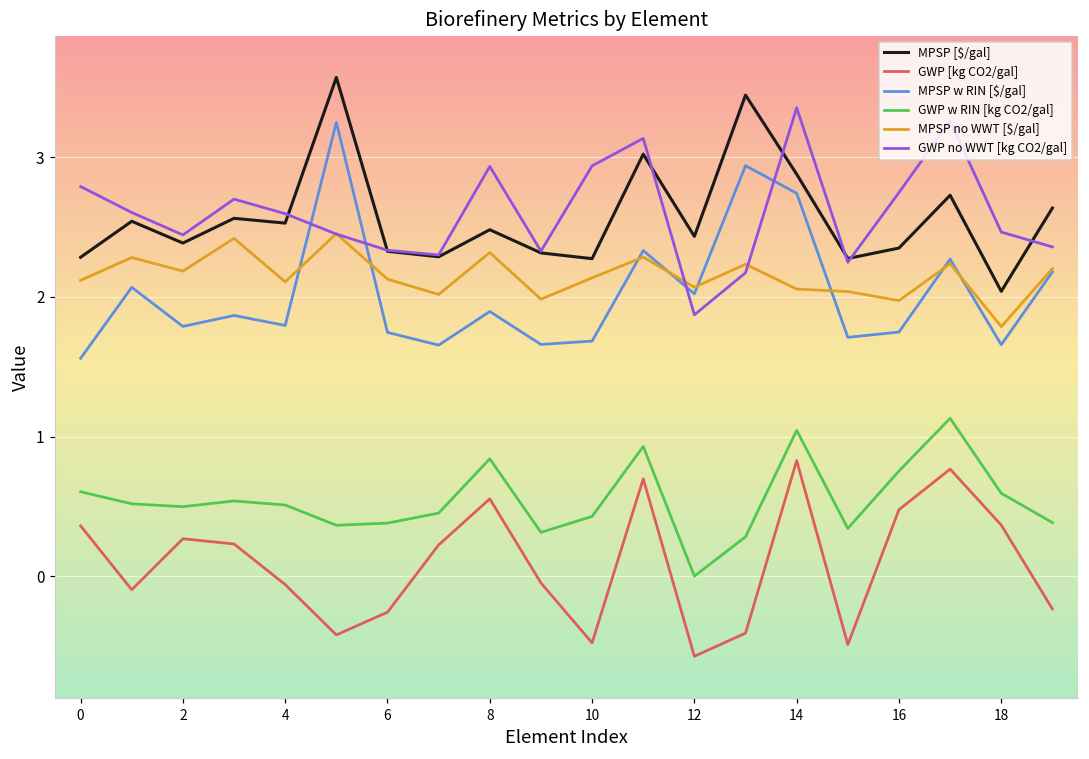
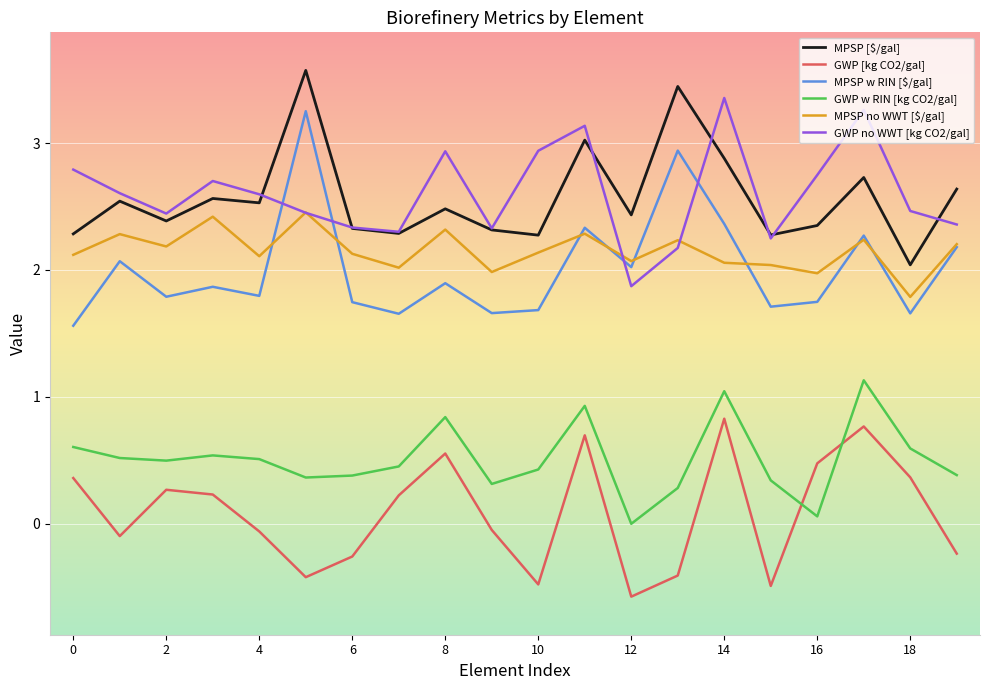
MPSP w RIN [$/gal], 14: 2.74 -> 2.36
GWP w RIN [kg CO2/gal], 16: 0.75 -> 0.06
